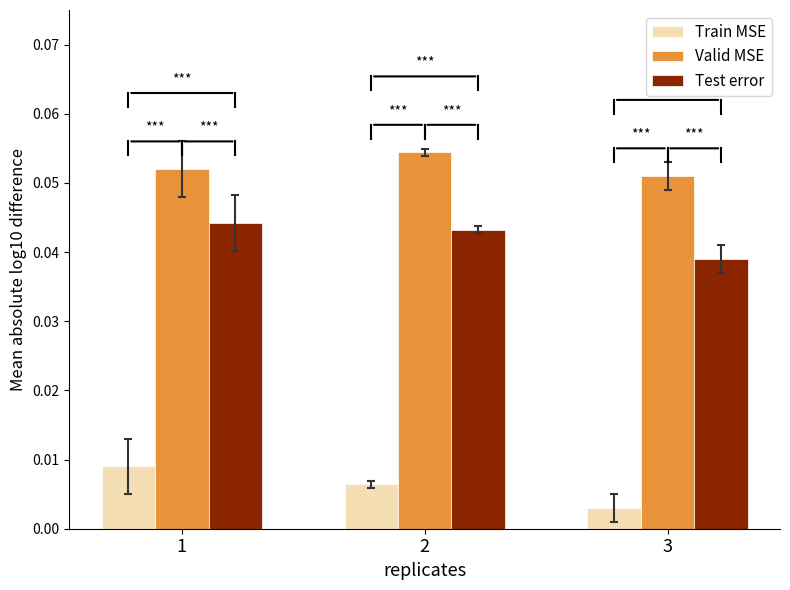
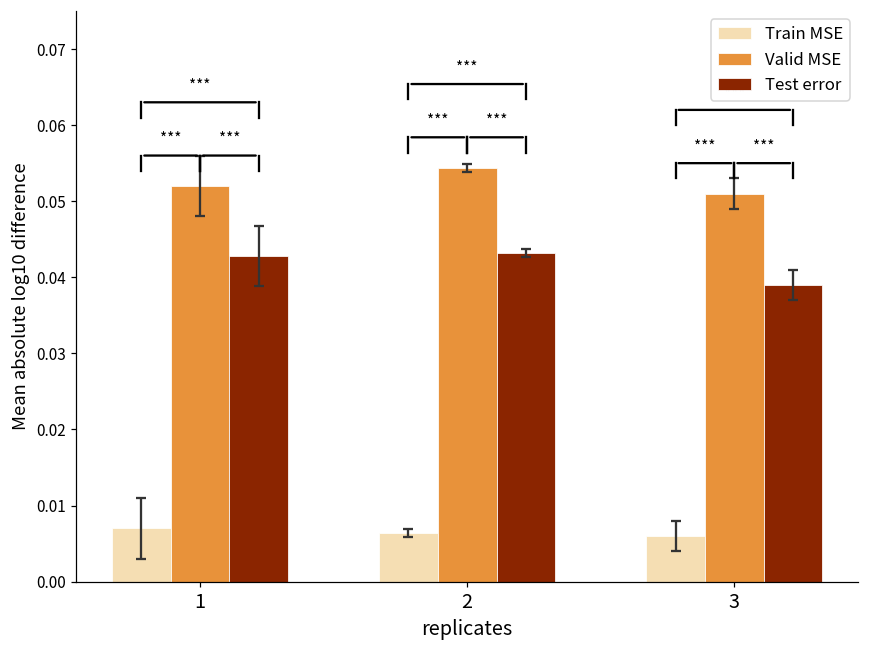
Train MSE, 1: 0.009 -> 0.007
Test error, 1: 0.044 -> 0.043
Train MSE, 3: 0.003 -> 0.006
